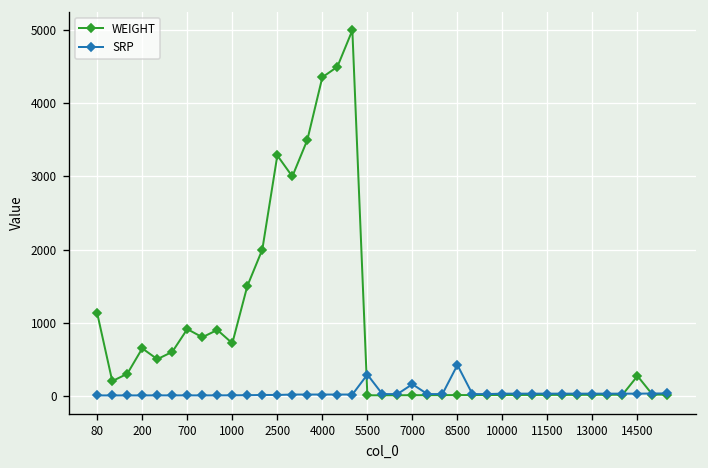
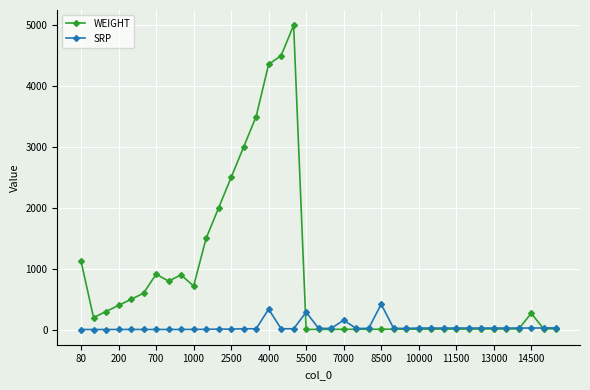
WEIGHT, 200: 600 -> 400
WEIGHT, 2500: 3300 -> 2500
SRP, 4000: 0 -> 300
